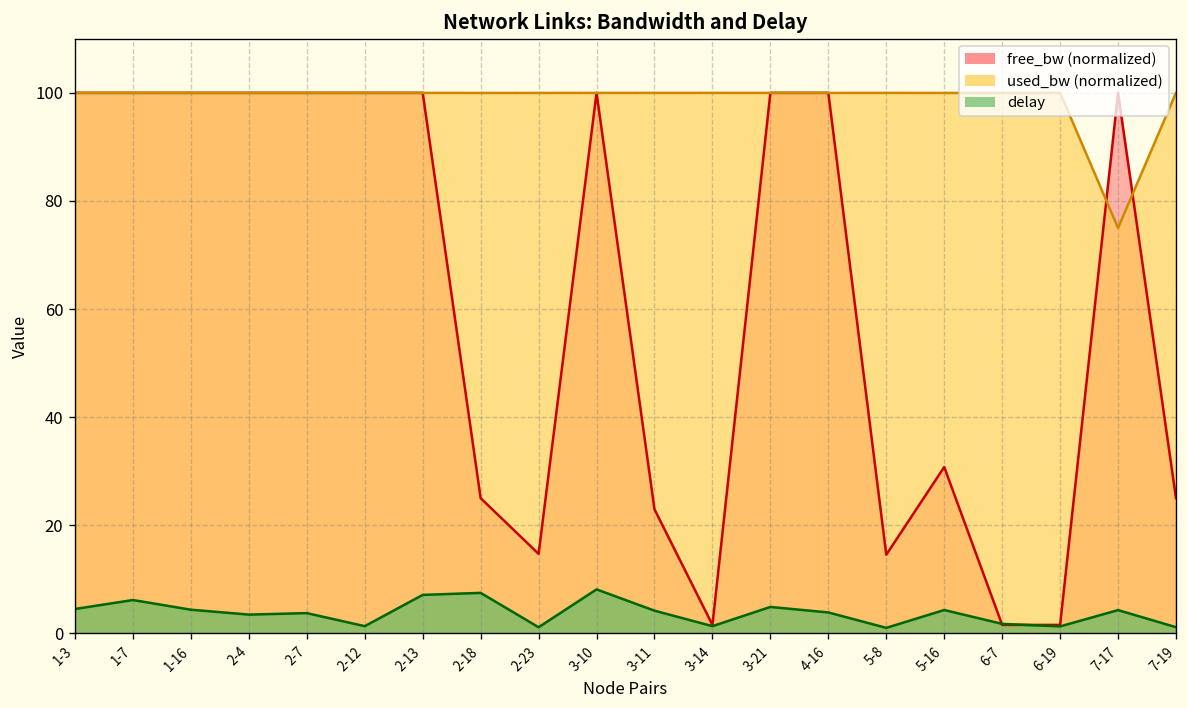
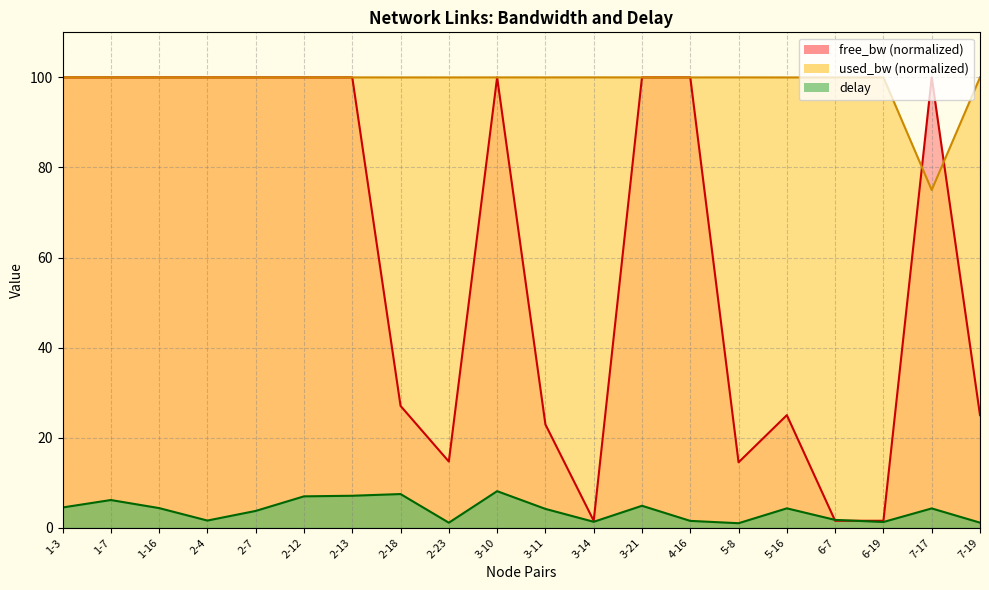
delay, 2-4: 3 -> 2
delay, 2-12: 1 -> 7
free_bw (normalized), 2-18: 25 -> 27
delay, 4-16: 4 -> 2
free_bw (normalized), 5-16: 31 -> 25
